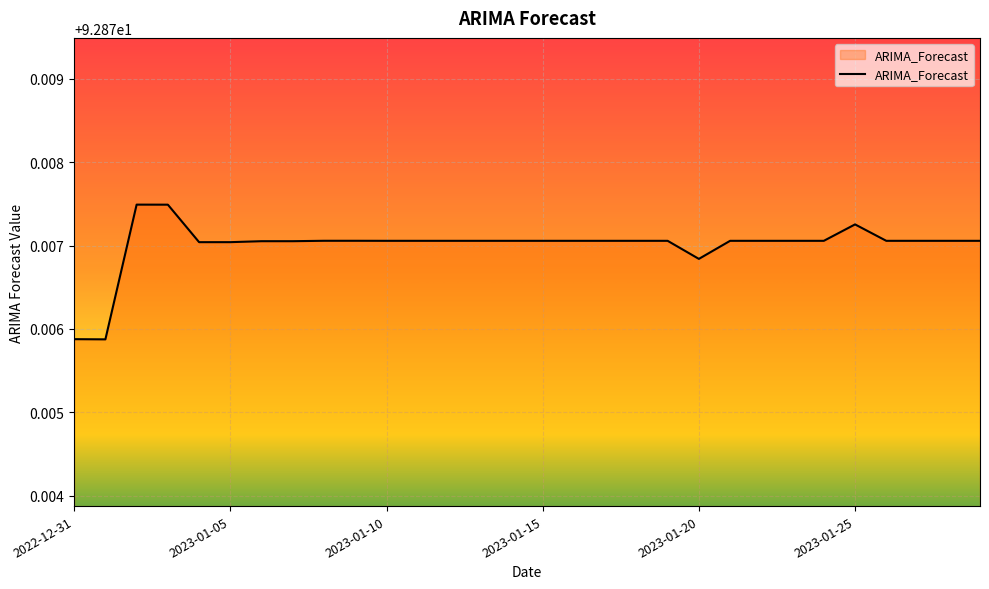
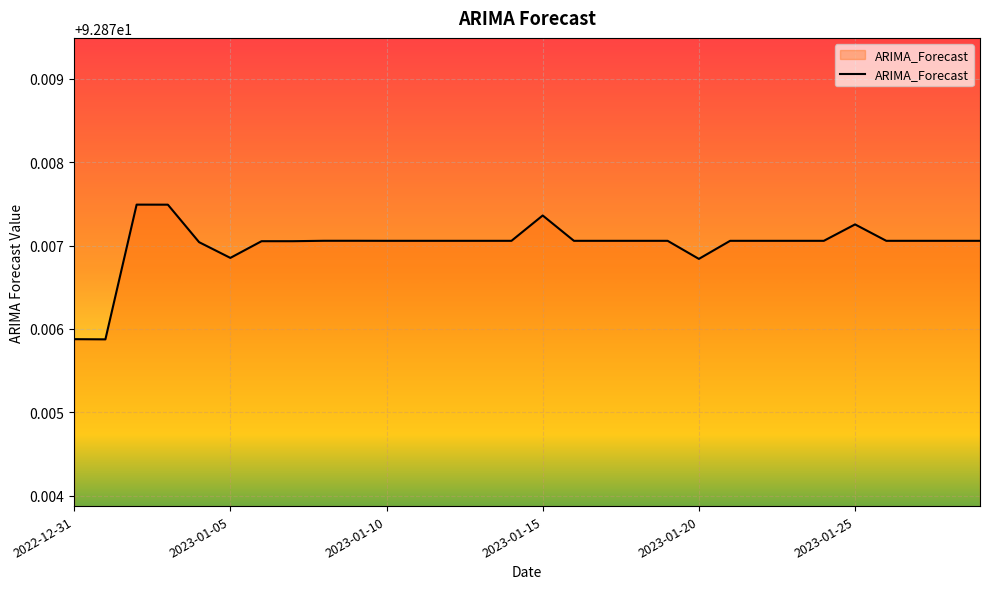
2023-01-05: 92.8770 -> 92.8769
2023-01-15: 92.8771 -> 92.8774
